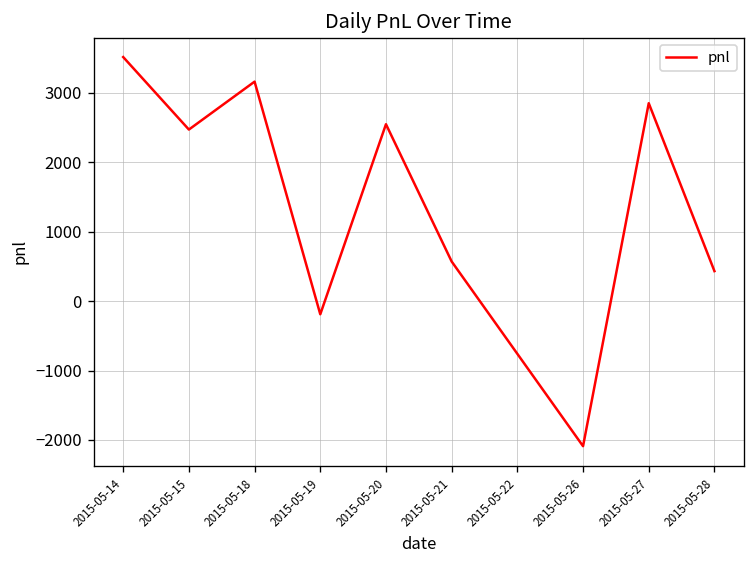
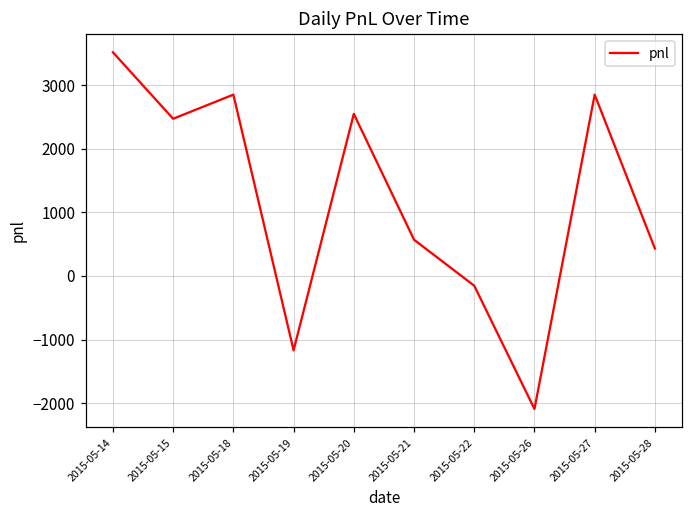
2015-05-18: 3200 -> 2900
2015-05-19: -200 -> -1200
2015-05-22: -800 -> -200
